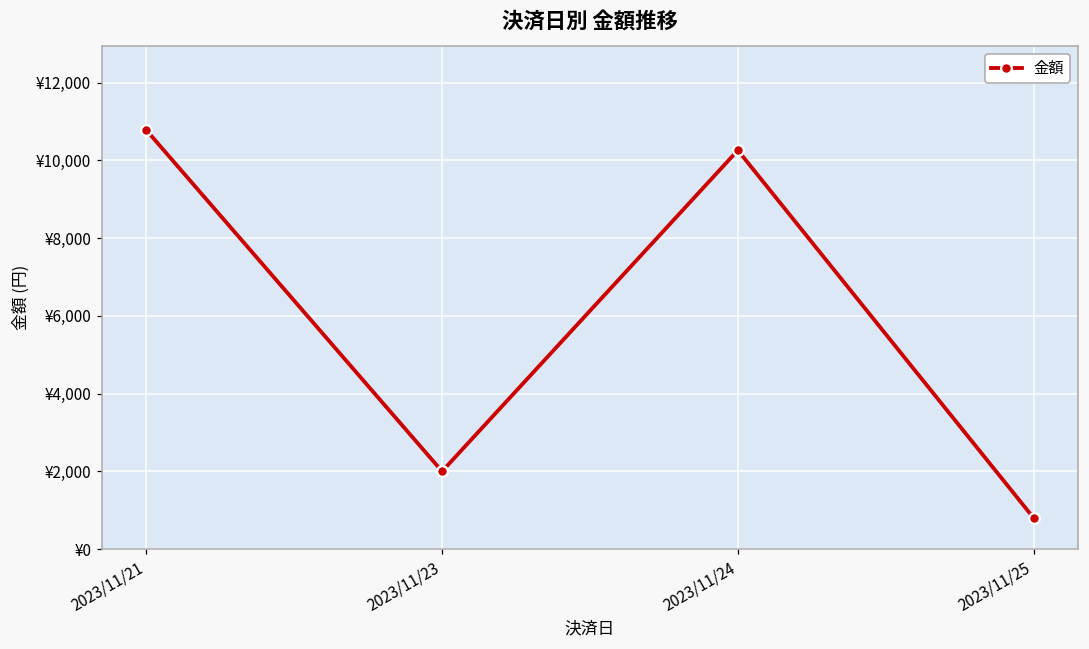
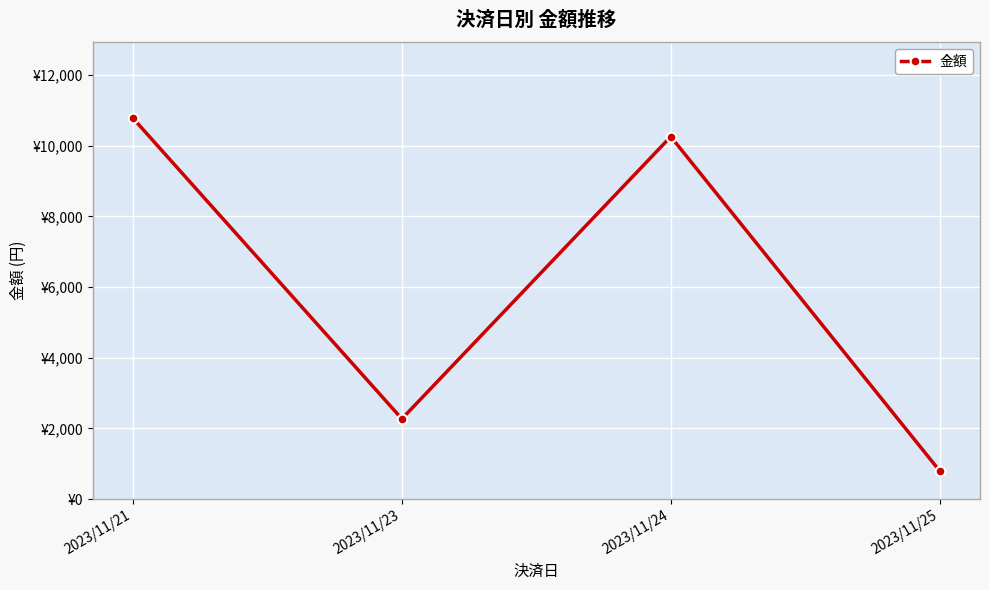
2023/11/23: ¥2,000 -> ¥2,300
